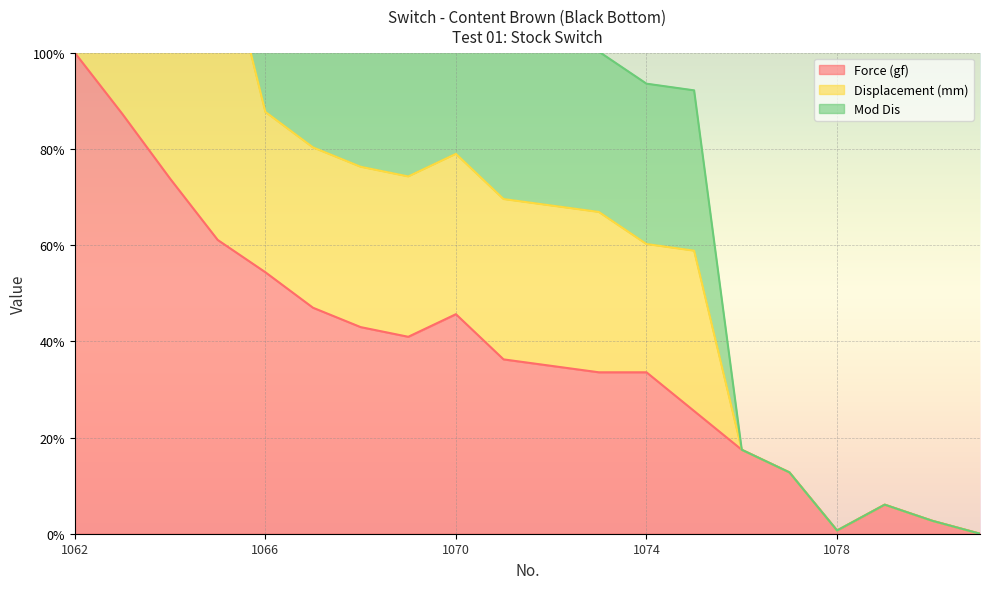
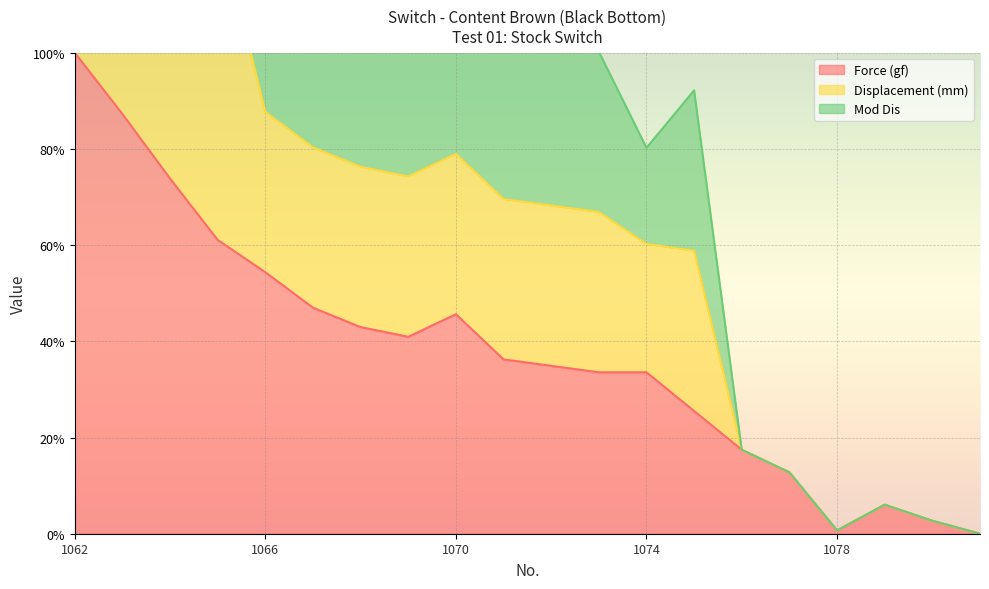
Mod Dis, 1074: 33% -> 20%
